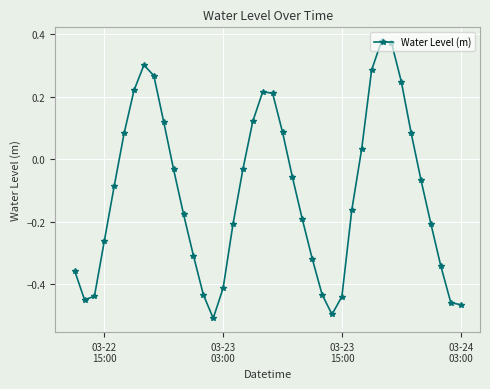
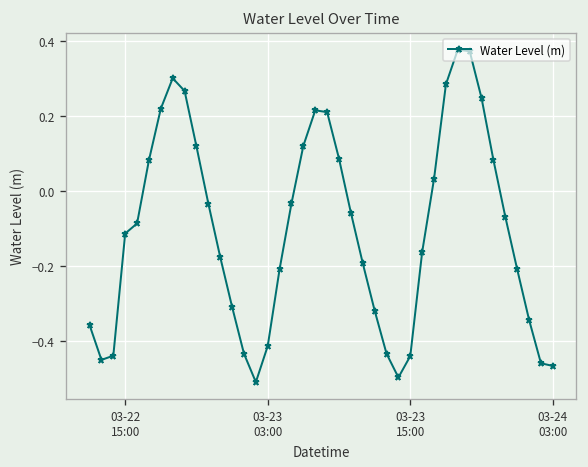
03-22 15:00: -0.26 -> -0.11
